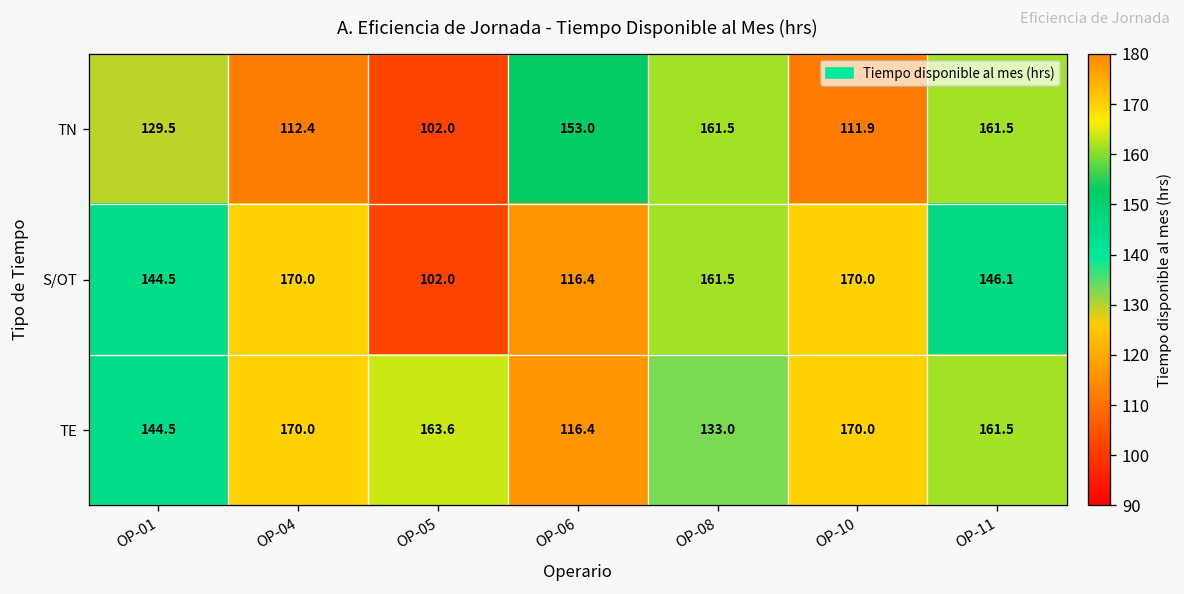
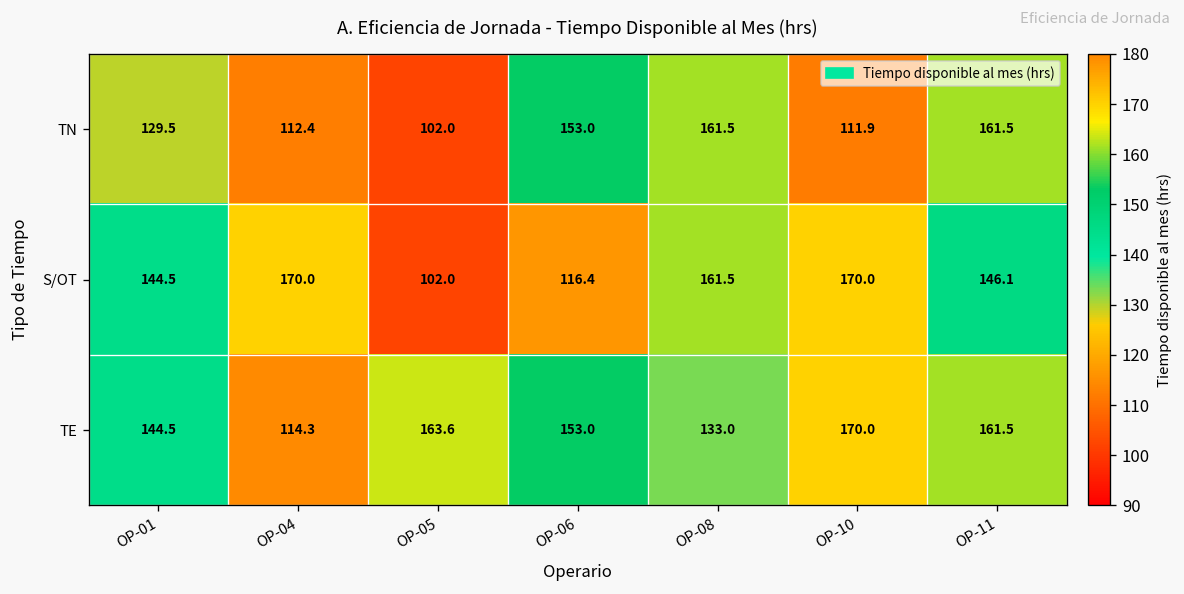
TE, OP-04: 170.0 -> 114.3
TE, OP-06: 116.4 -> 153.0
